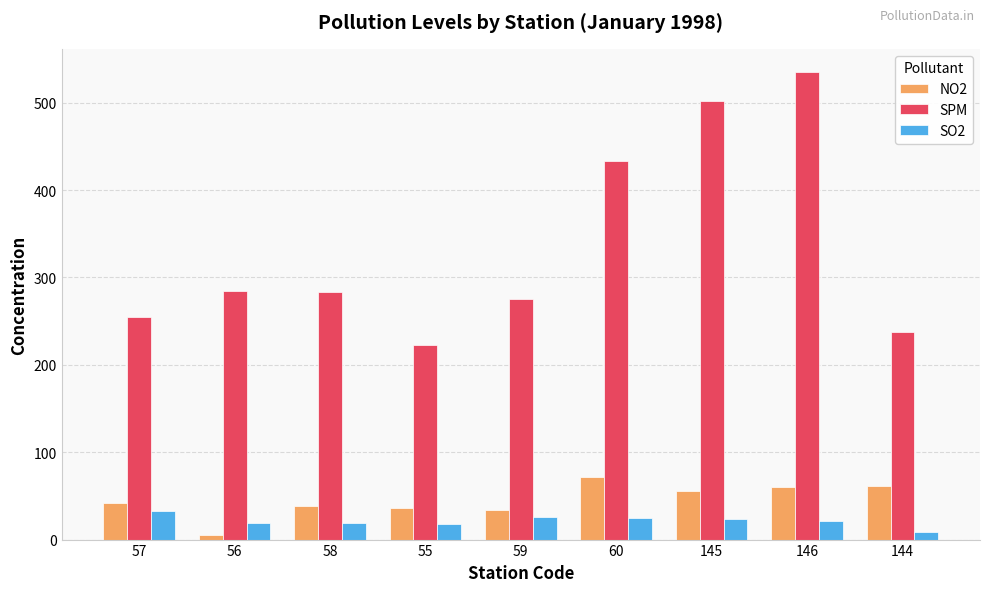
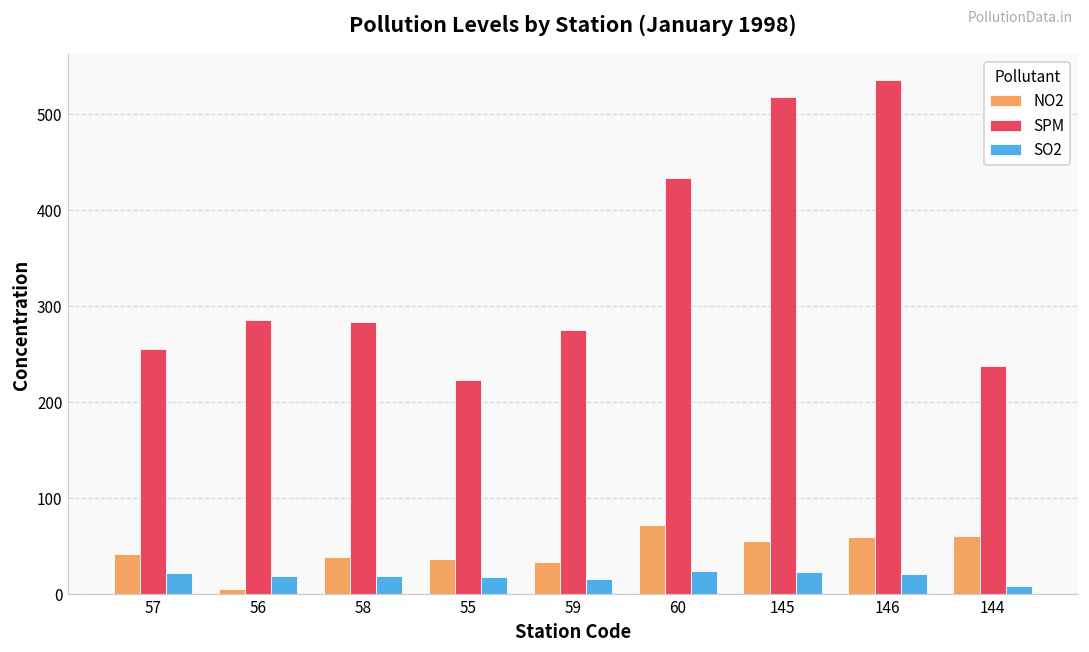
SO2, 57: 30 -> 20
SO2, 59: 30 -> 20
SPM, 145: 500 -> 520
